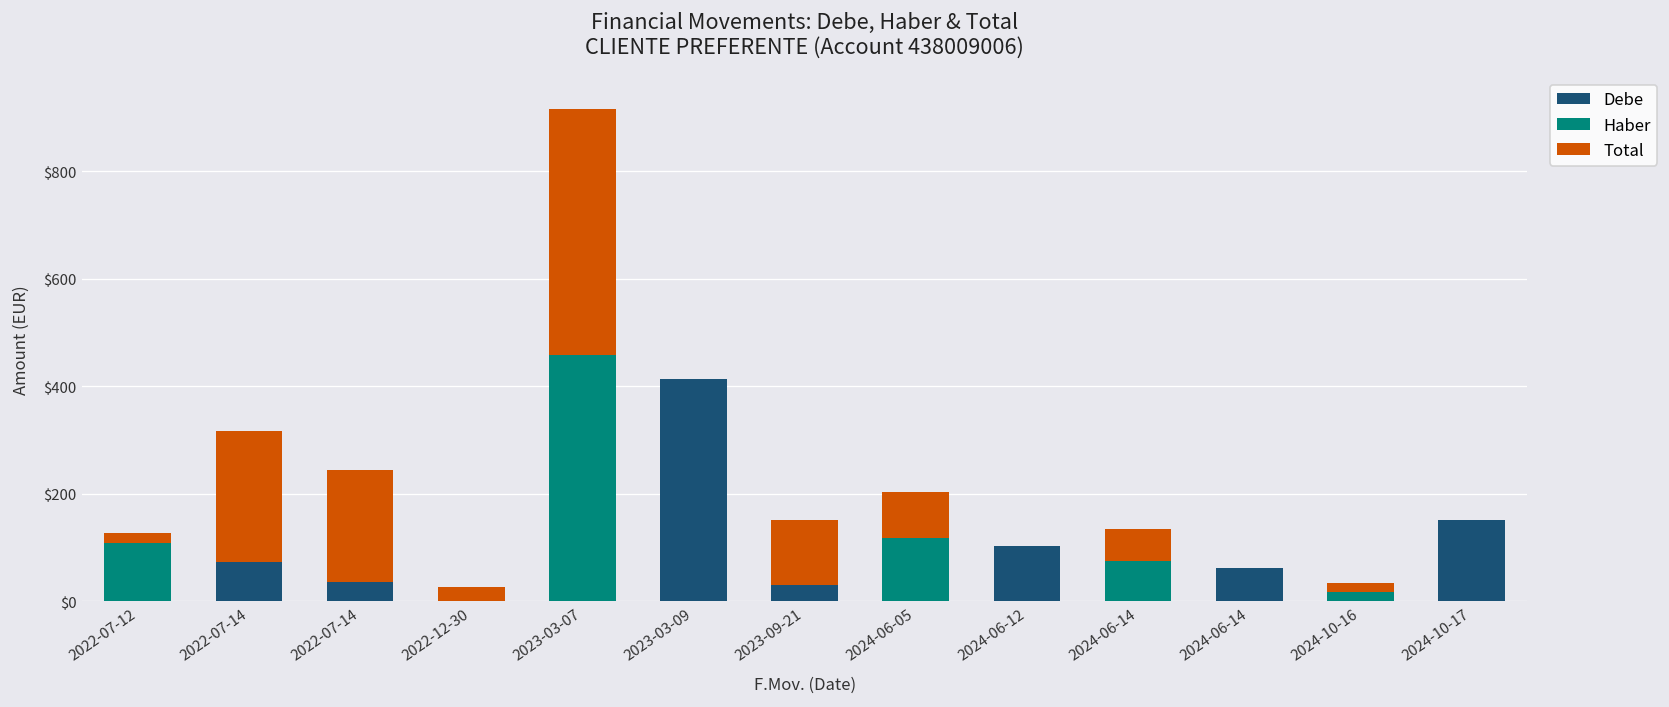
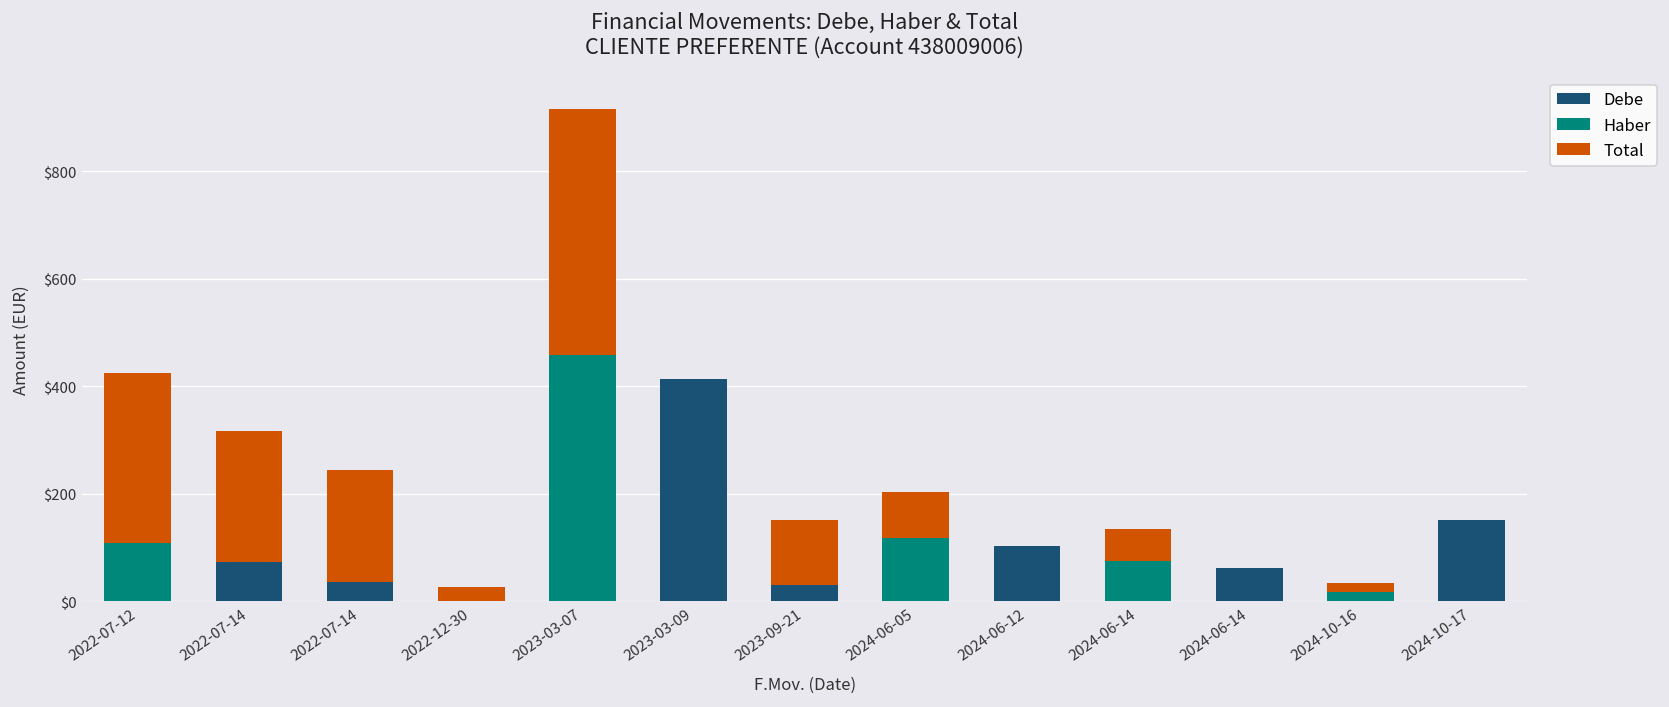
Total, 2022-07-12: $20 -> $320
